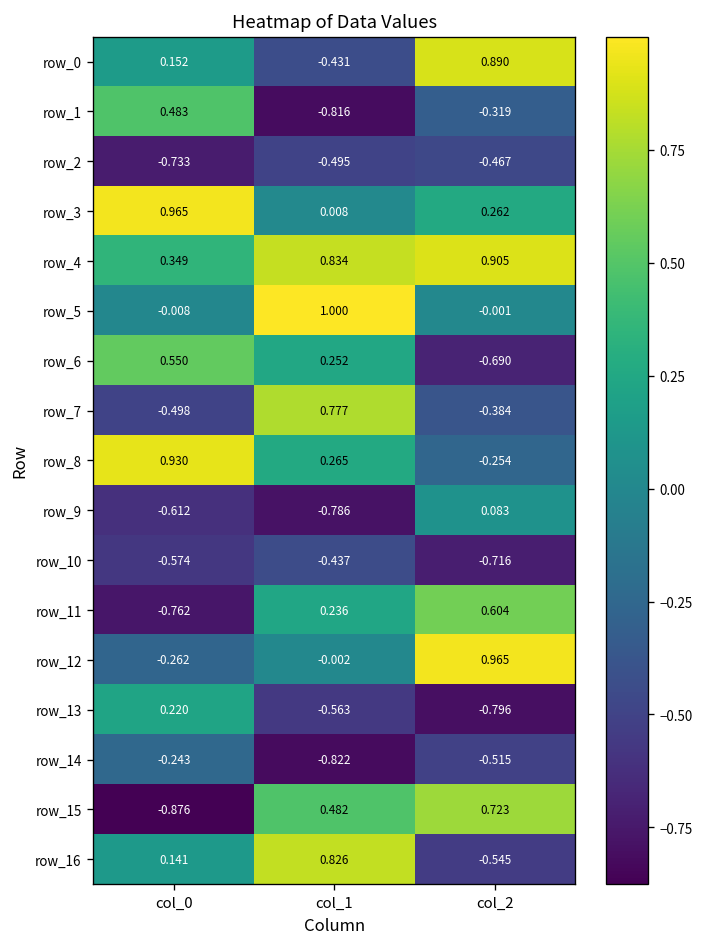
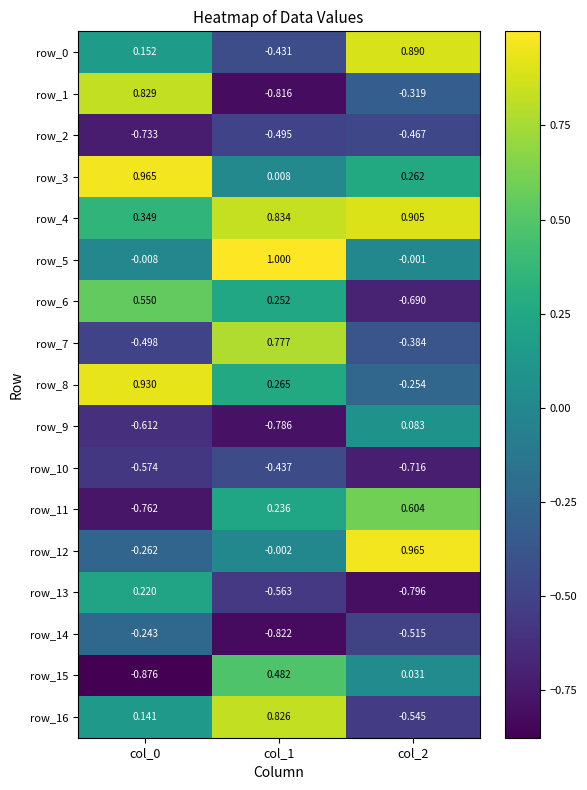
row_1, col_0: 0.483 -> 0.829
row_15, col_2: 0.723 -> 0.031
